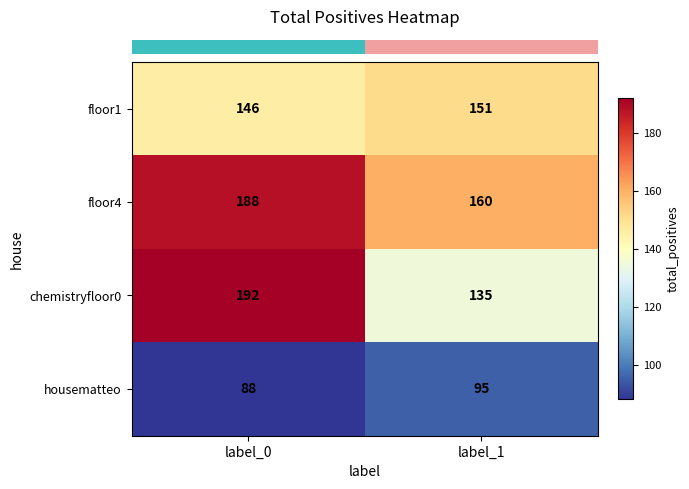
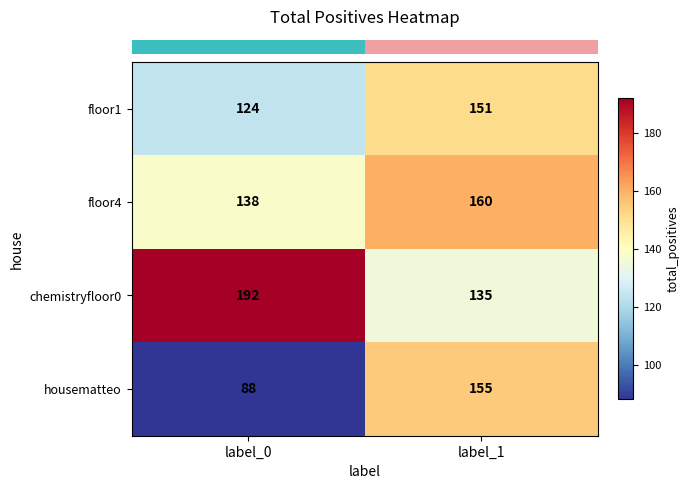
floor1, label_0: 146 -> 124
floor4, label_0: 188 -> 138
housematteo, label_1: 95 -> 155
